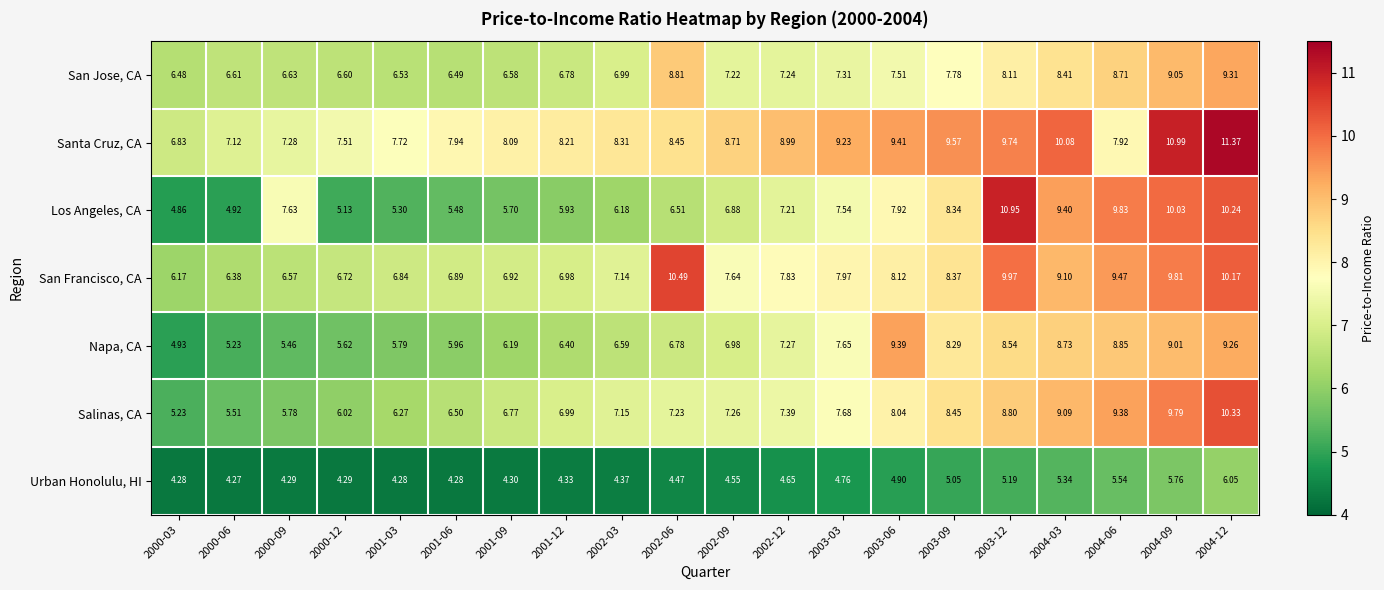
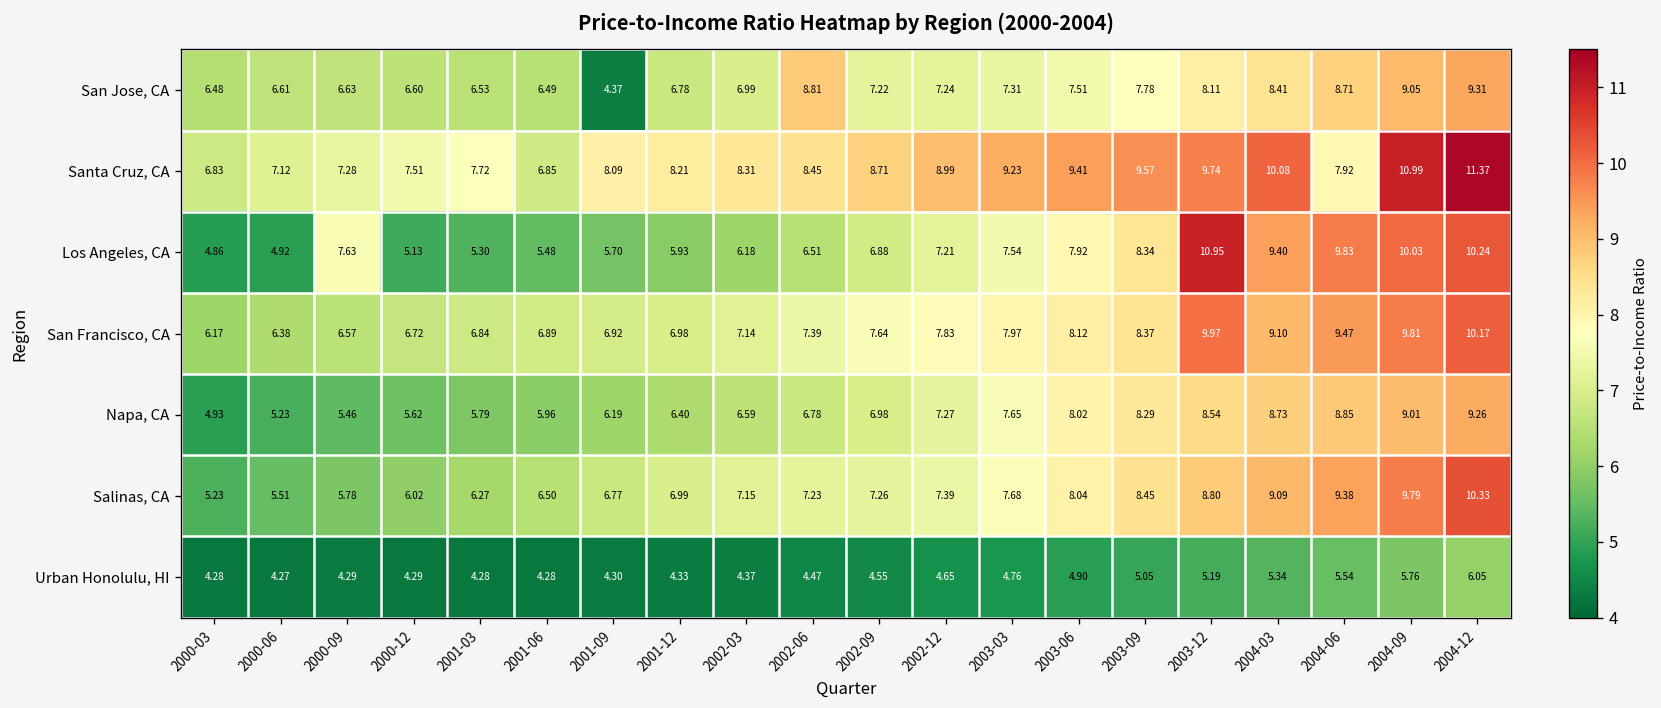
San Jose, CA, 2001-09: 6.58 -> 4.37
Santa Cruz, CA, 2001-06: 7.94 -> 6.85
San Francisco, CA, 2002-06: 10.49 -> 7.39
Napa, CA, 2003-06: 9.39 -> 8.02
